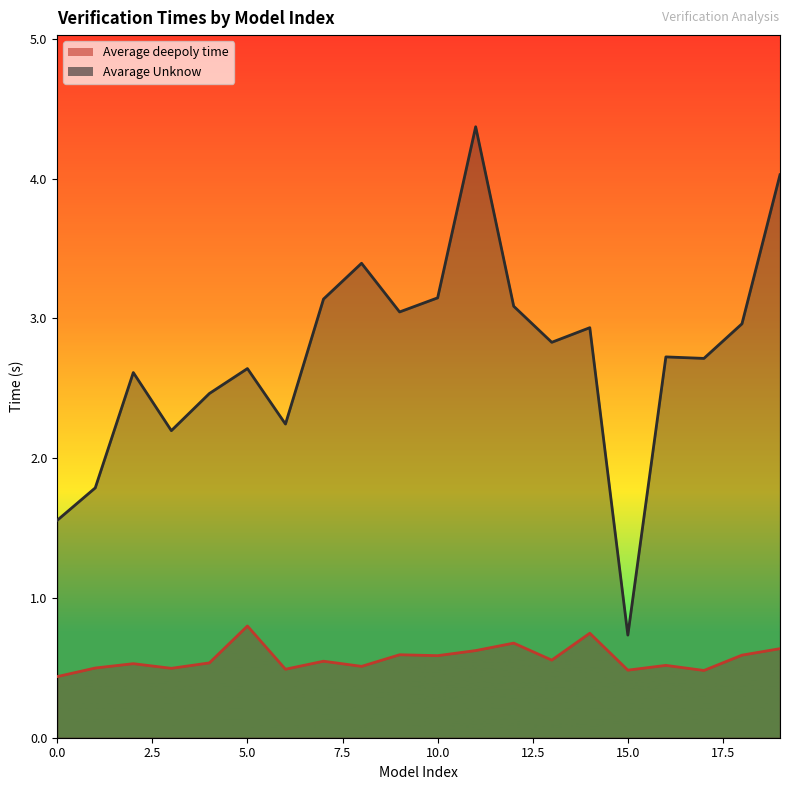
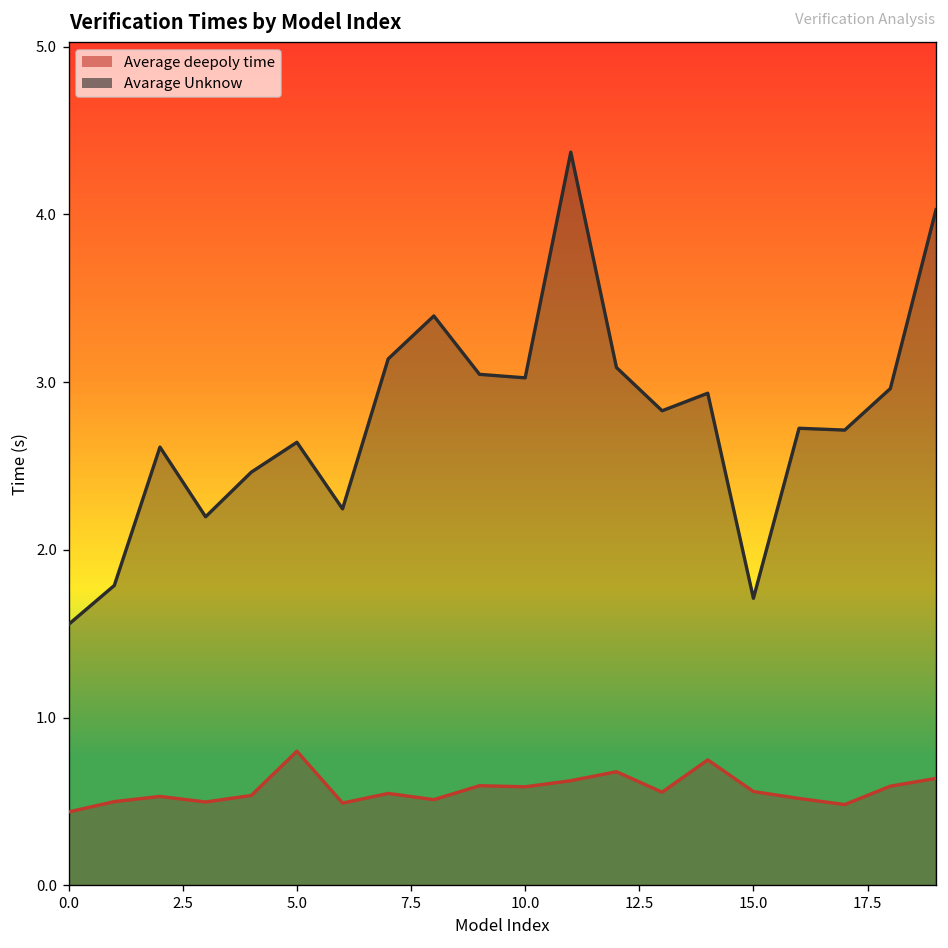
Avarage Unknow, 10.0: 3.15 -> 3.03
Average deepoly time, 15.0: 0.48 -> 0.56
Avarage Unknow, 15.0: 0.73 -> 1.71
